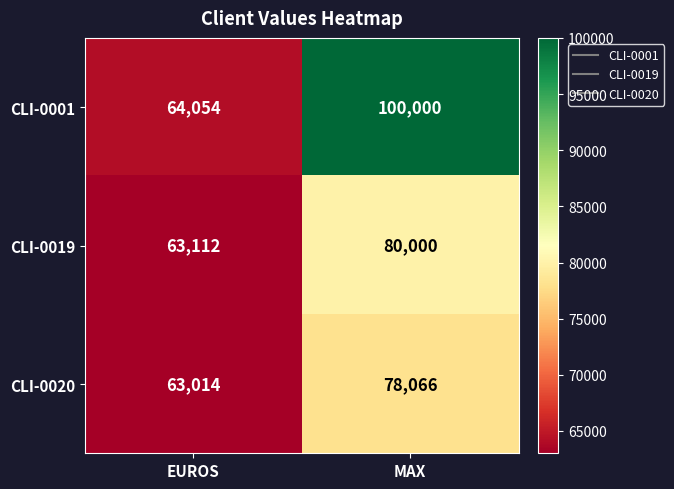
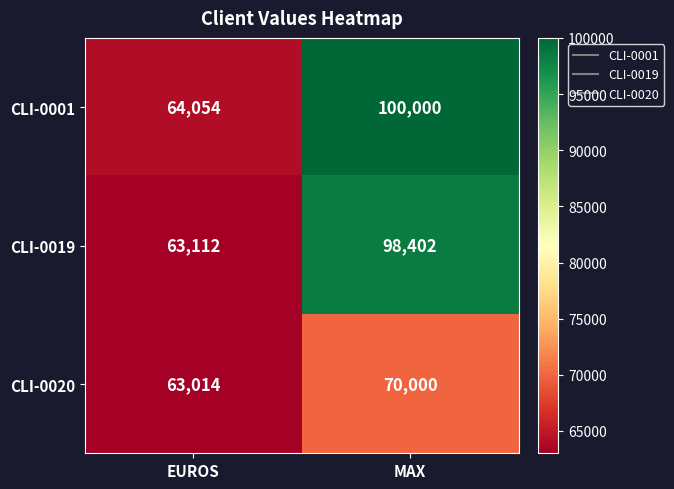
CLI-0019, MAX: 80,000 -> 98,402
CLI-0020, MAX: 78,066 -> 70,000
